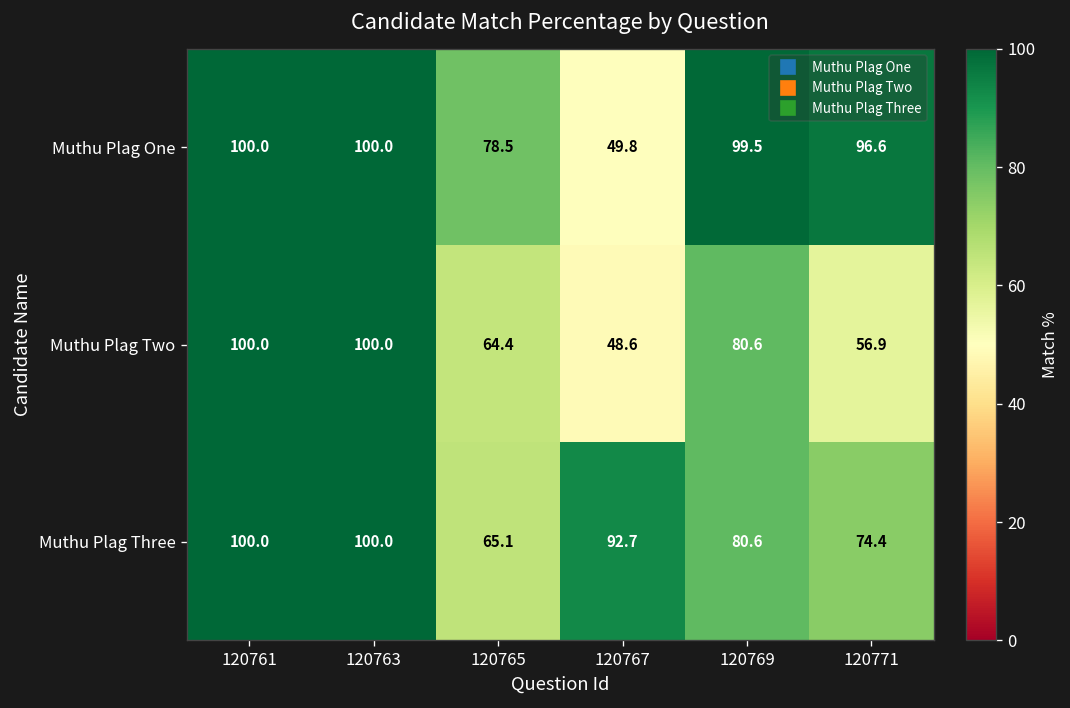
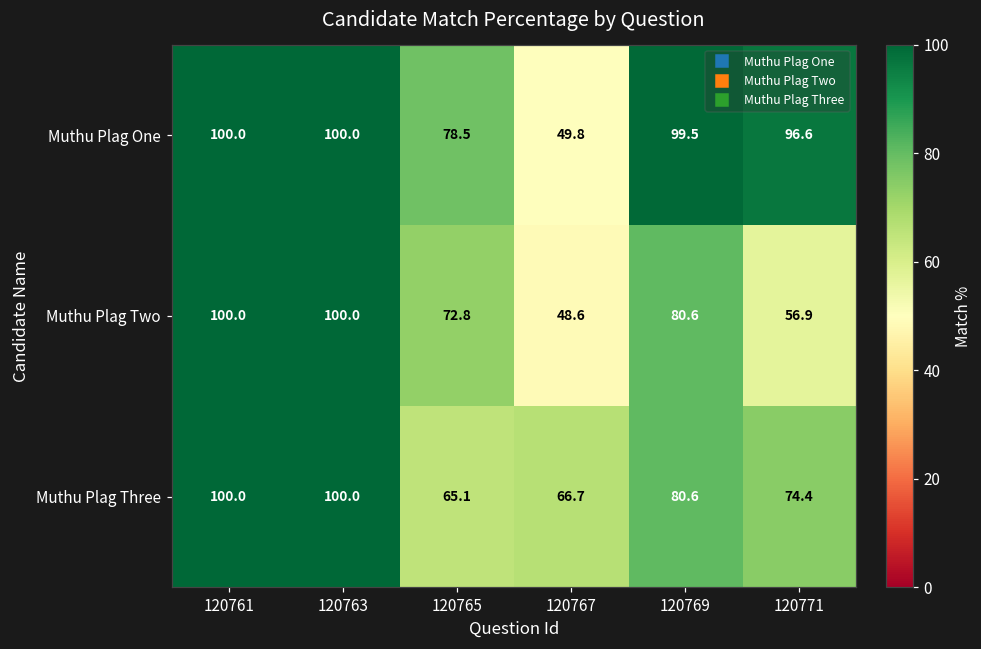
Muthu Plag Two, 120765: 64.4 -> 72.8
Muthu Plag Three, 120767: 92.7 -> 66.7
